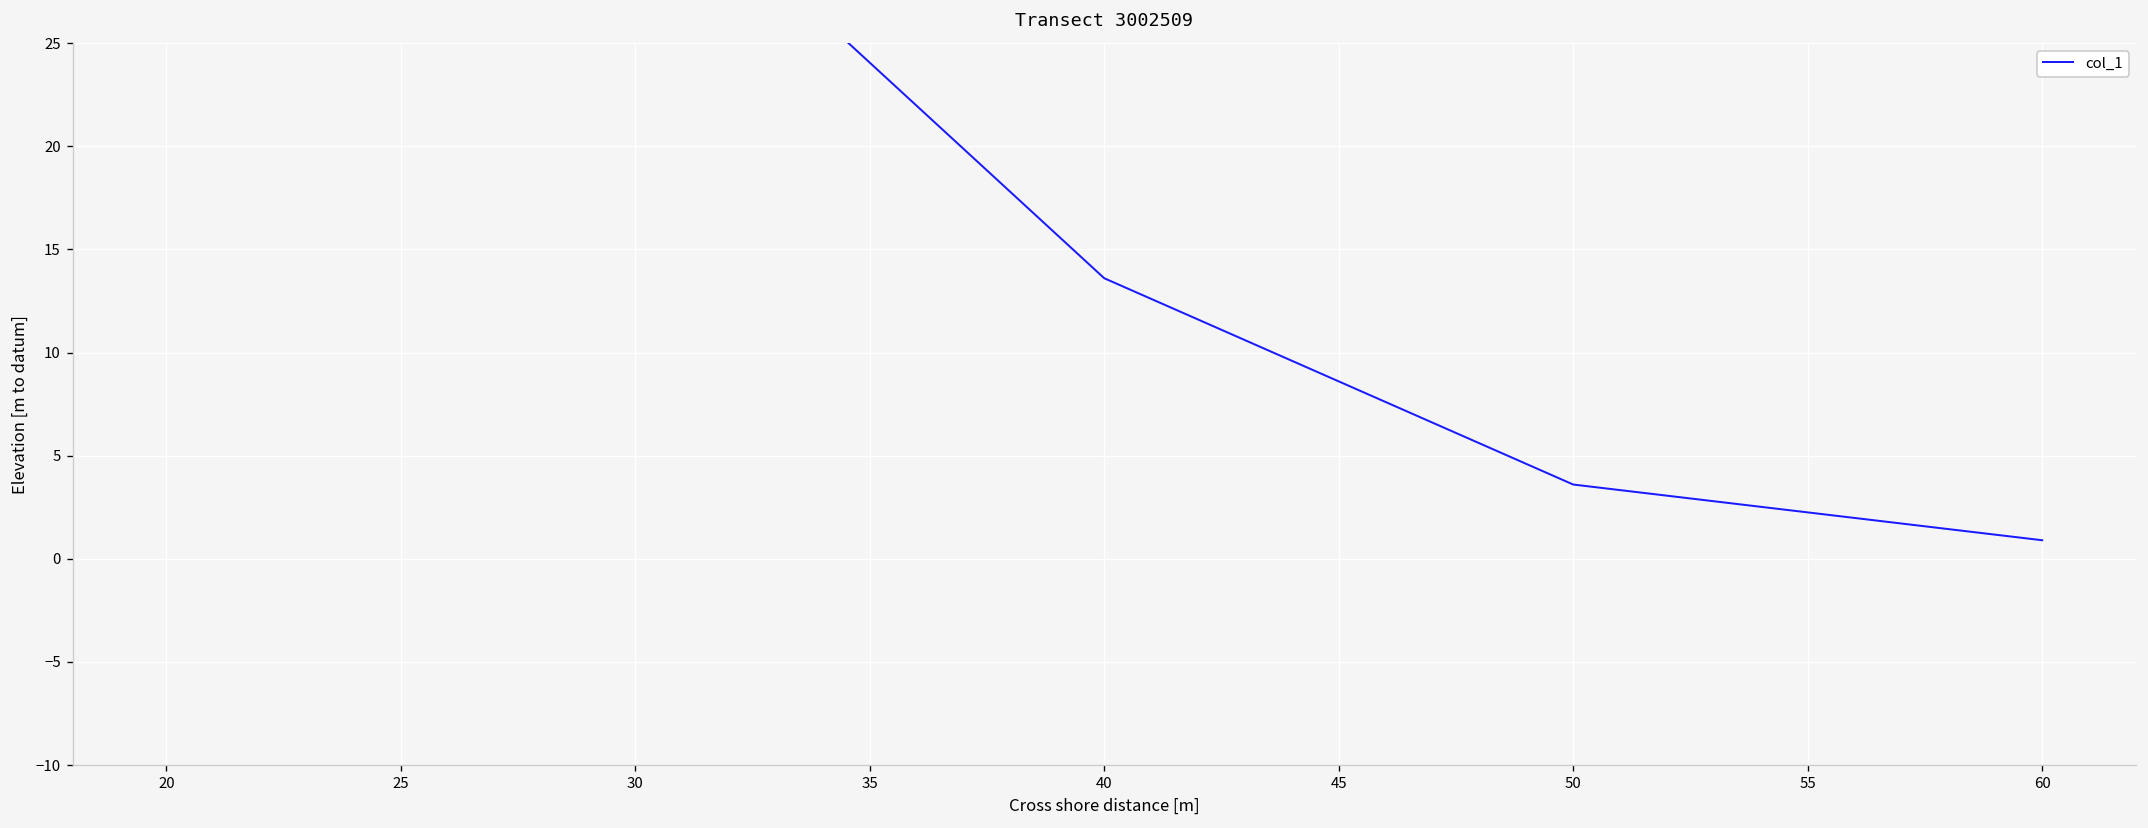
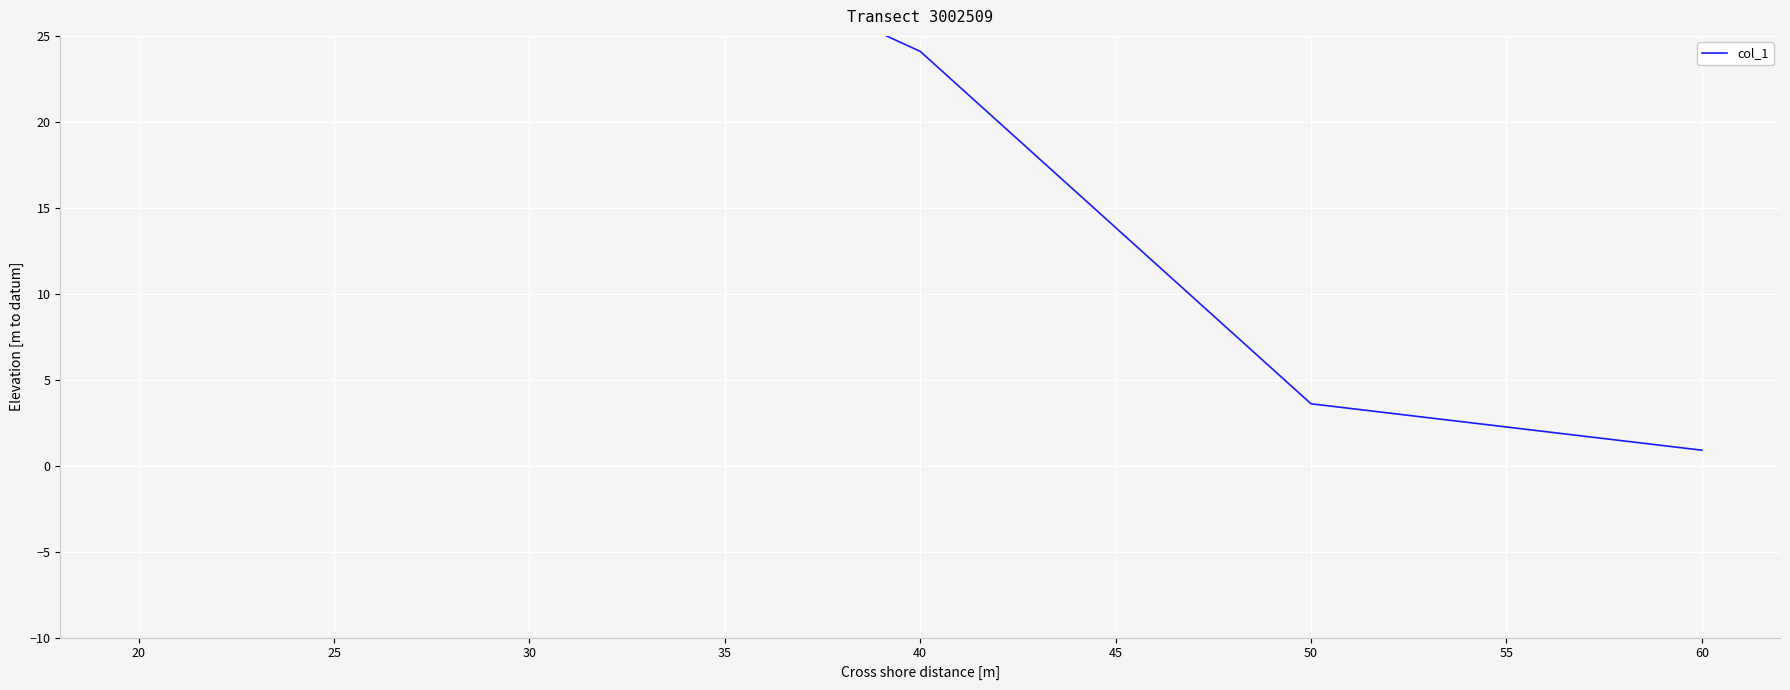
40: 13.6 -> 24.1
